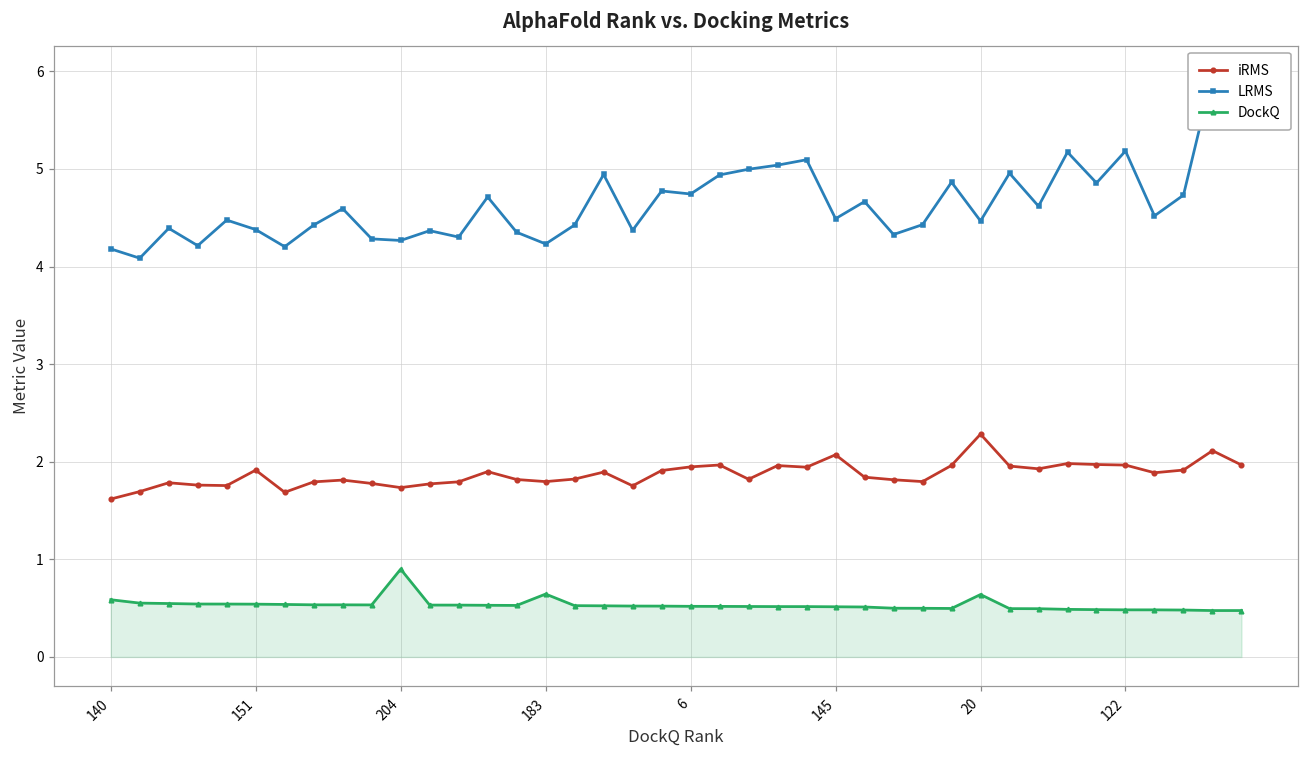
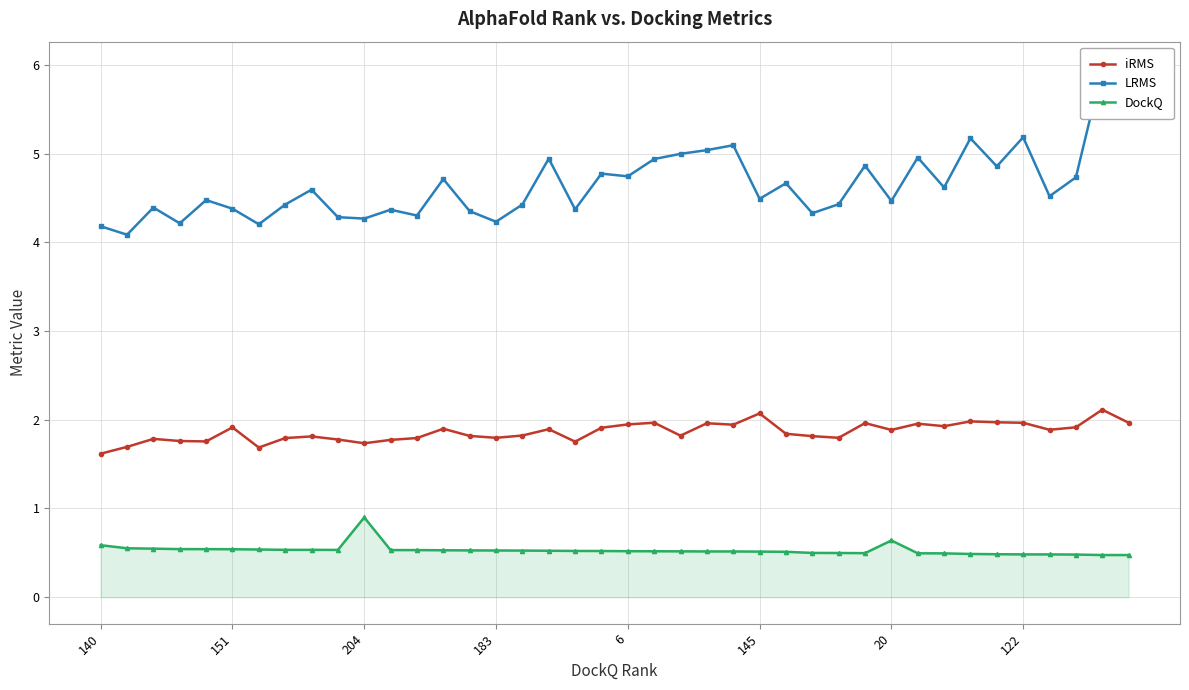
DockQ, 183: 0.6 -> 0.5
iRMS, 20: 2.3 -> 1.9
